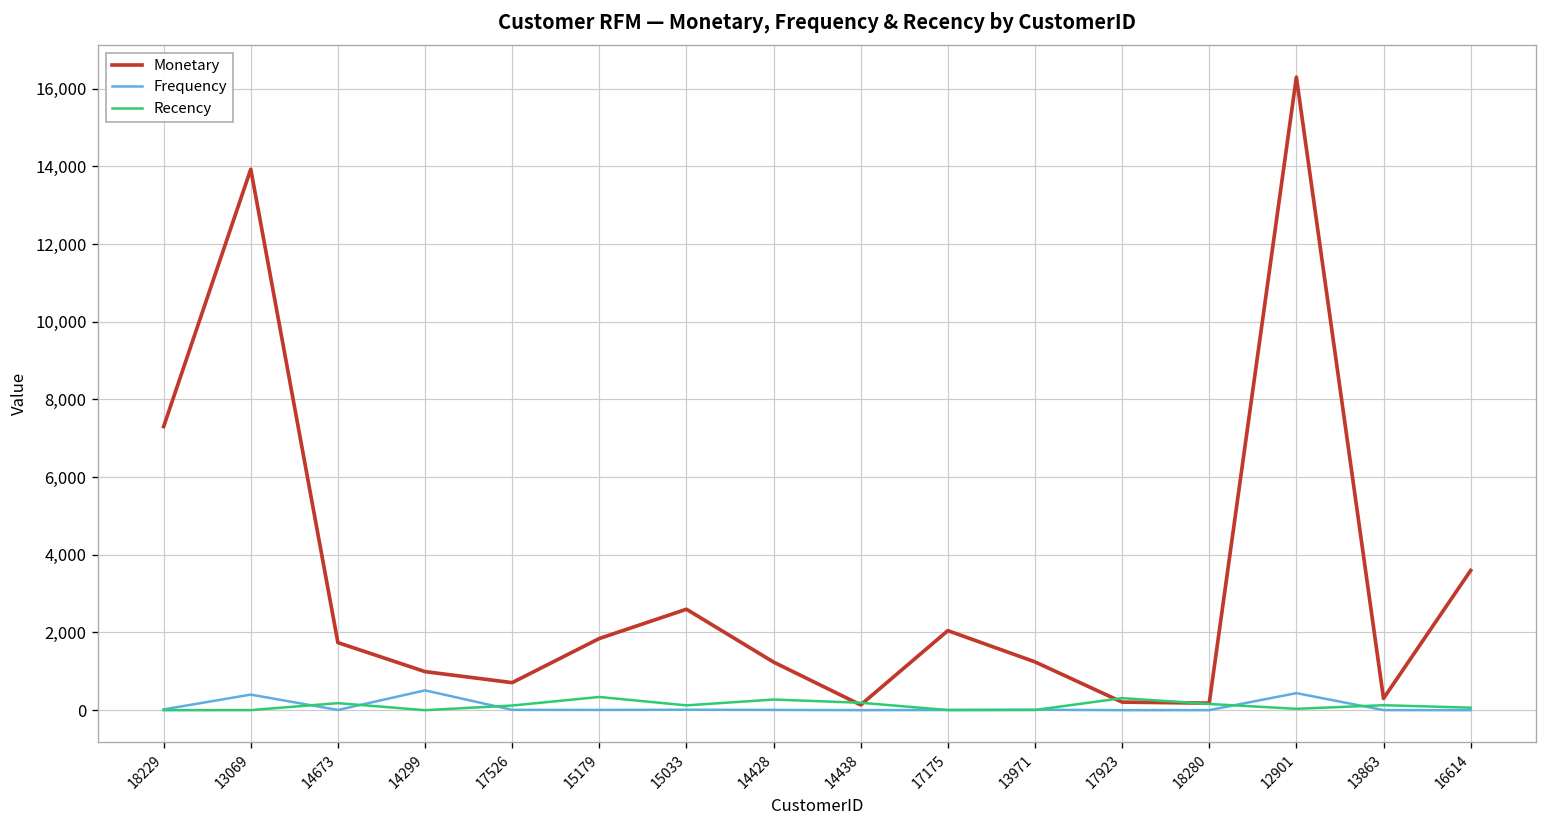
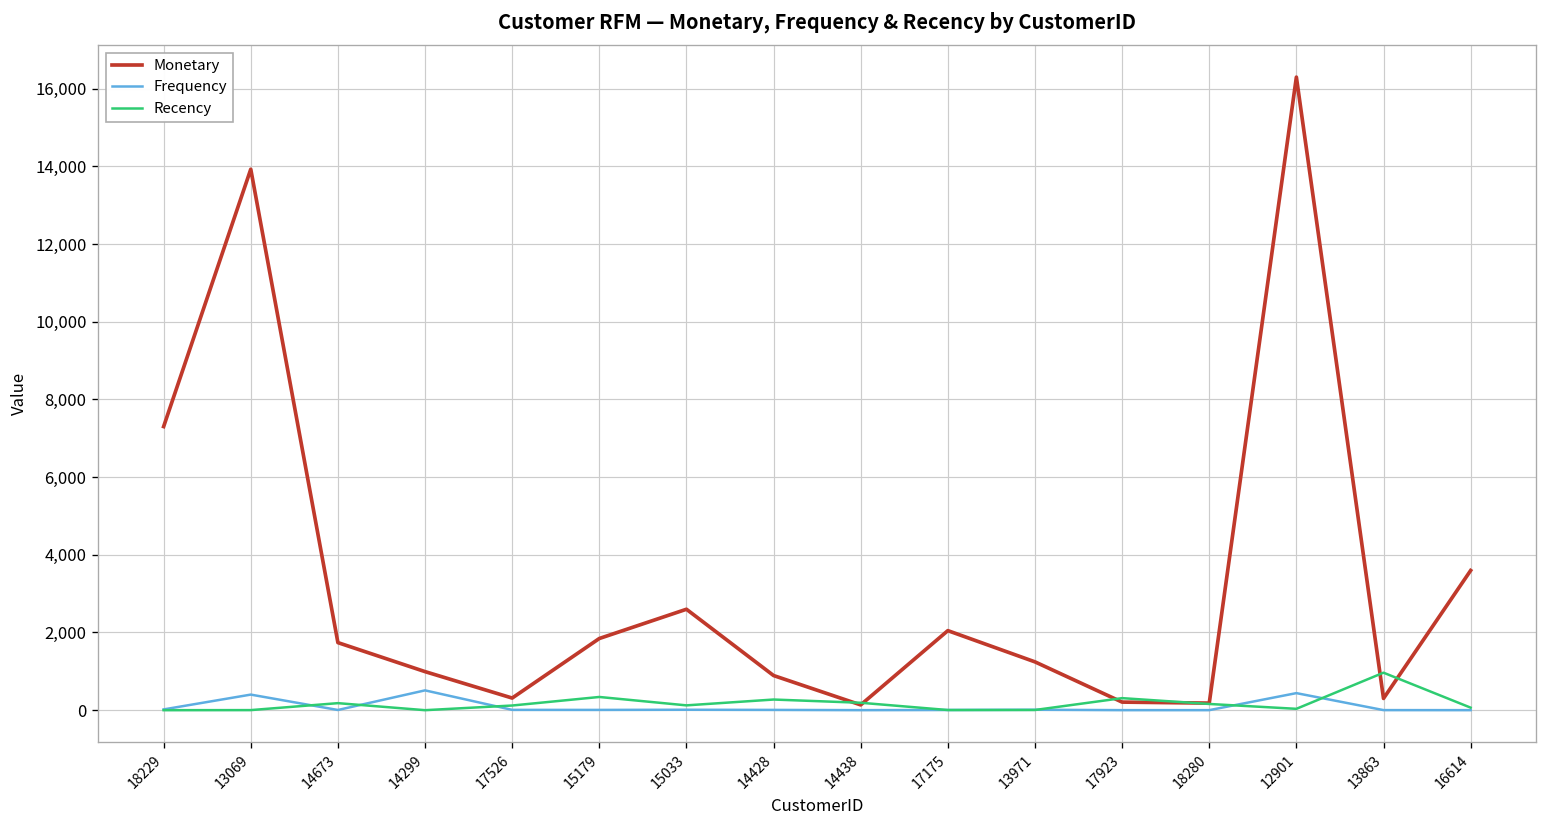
Monetary, 17526: 700 -> 300
Monetary, 14428: 1,200 -> 900
Recency, 13863: 100 -> 1,000
